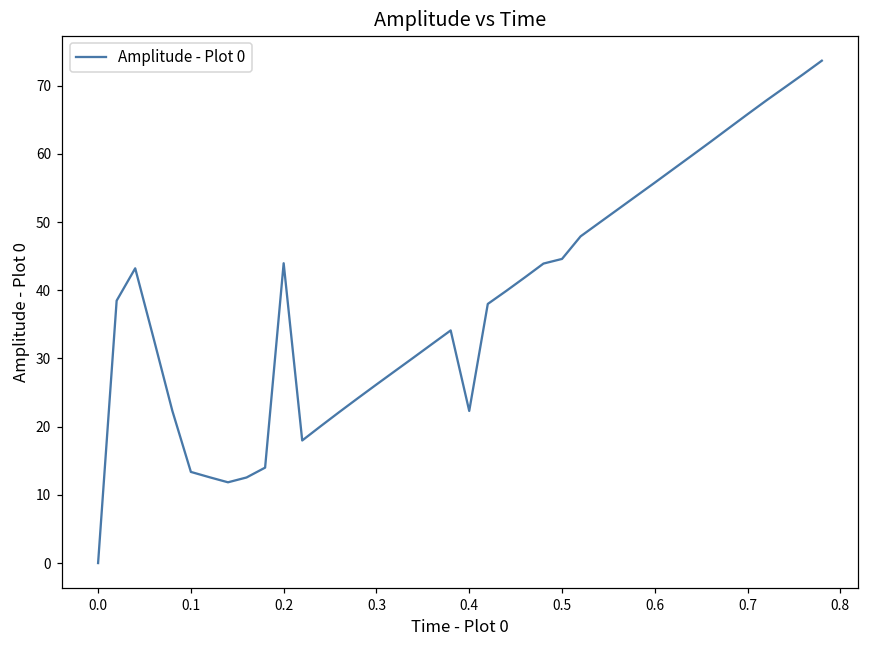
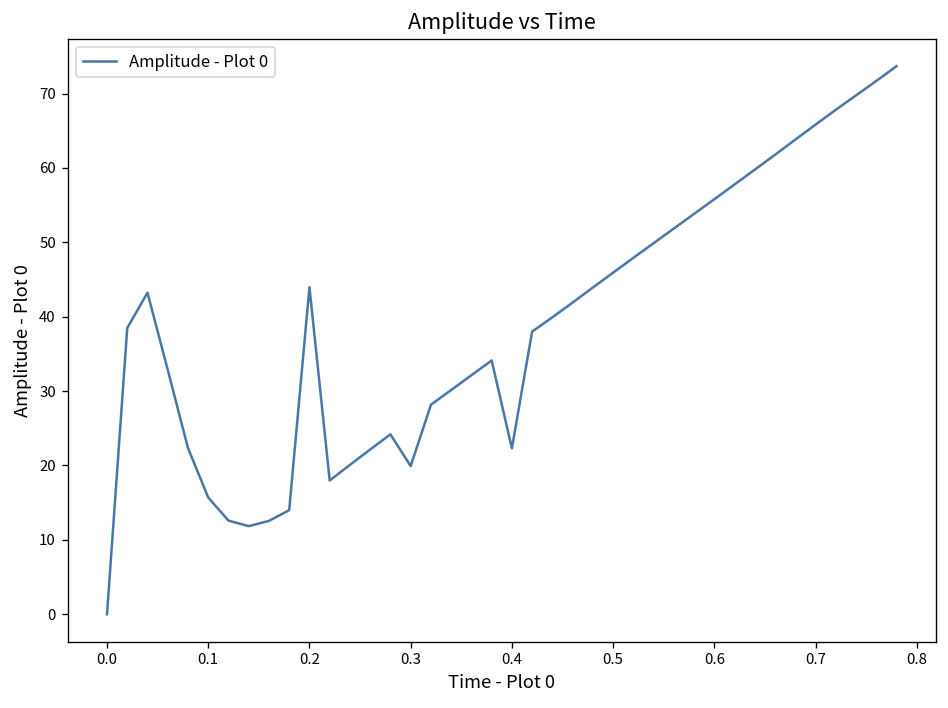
0.1: 13 -> 16
0.3: 26 -> 20
0.5: 45 -> 46
